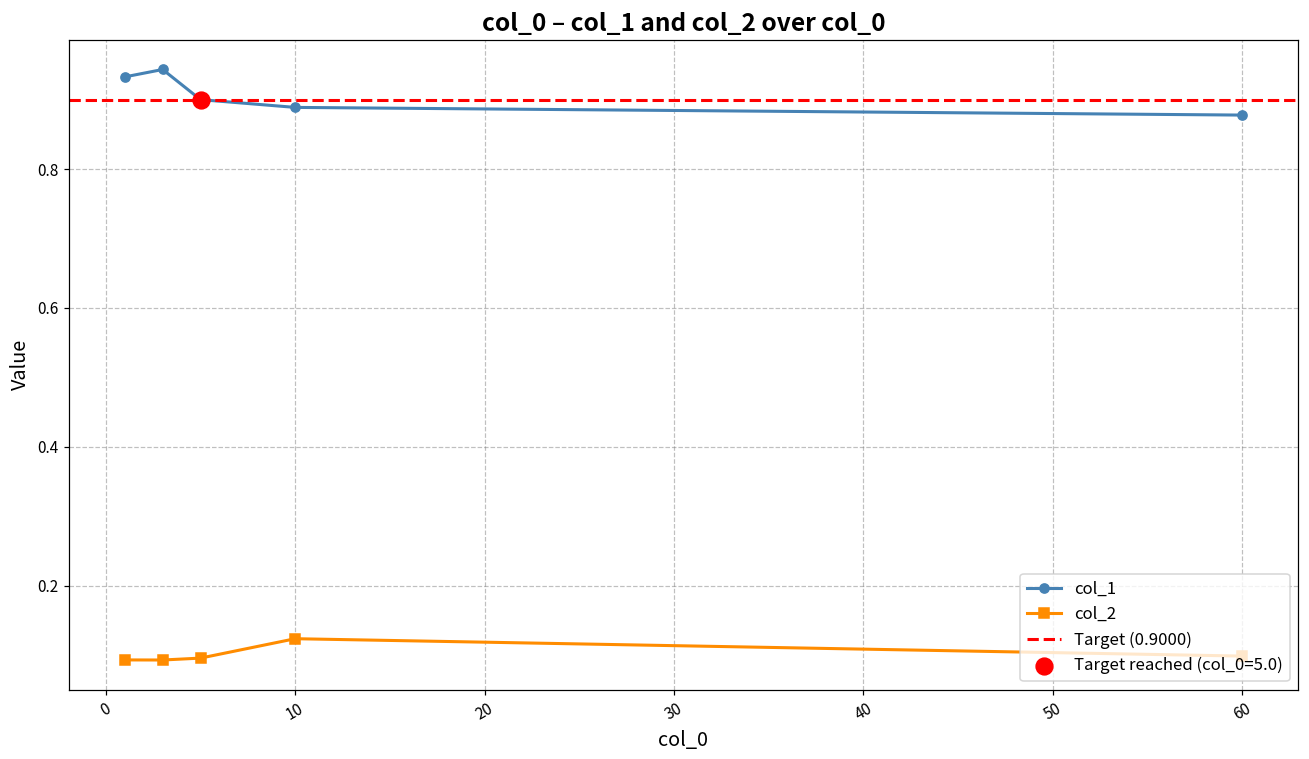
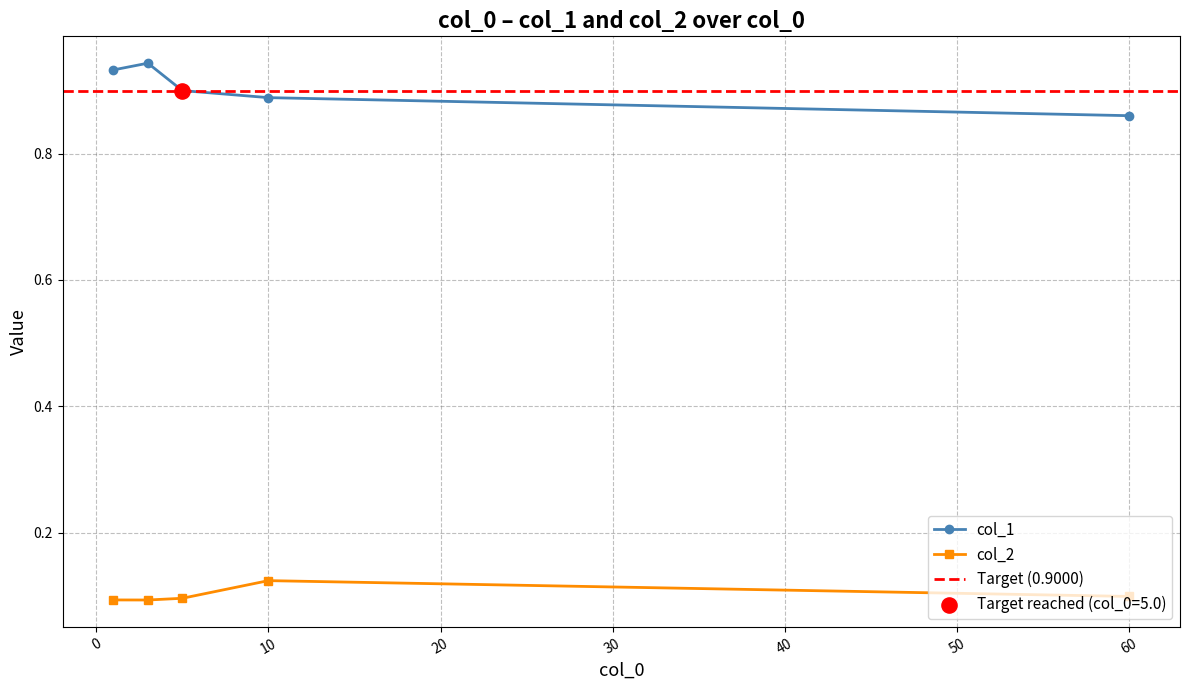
col_1, 60: 0.88 -> 0.86
